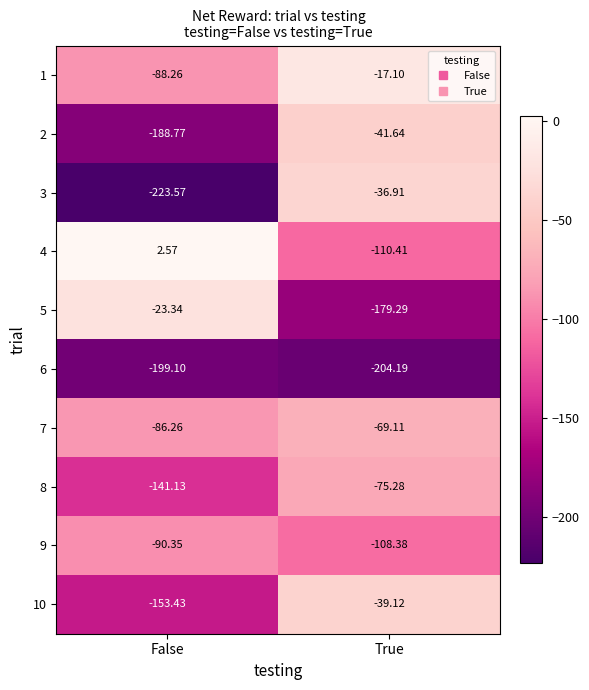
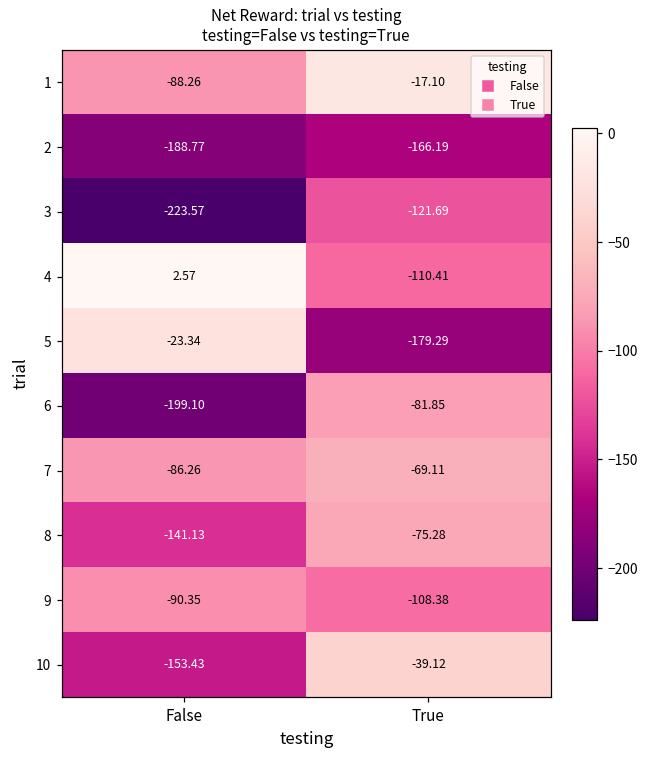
2, True: -41.64 -> -166.19
3, True: -36.91 -> -121.69
6, True: -204.19 -> -81.85
